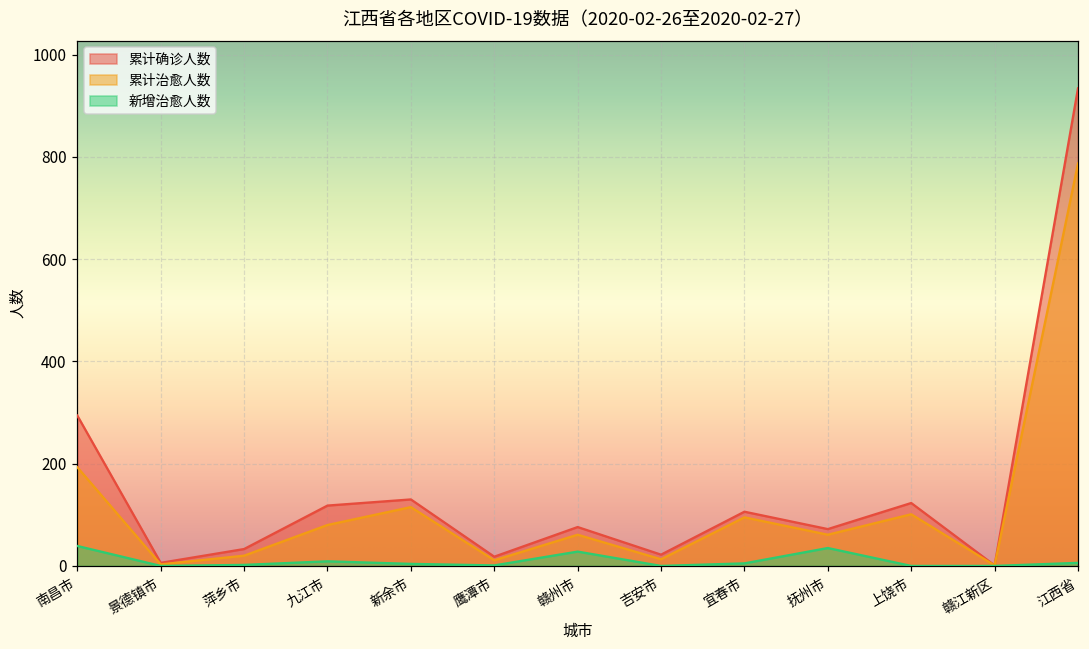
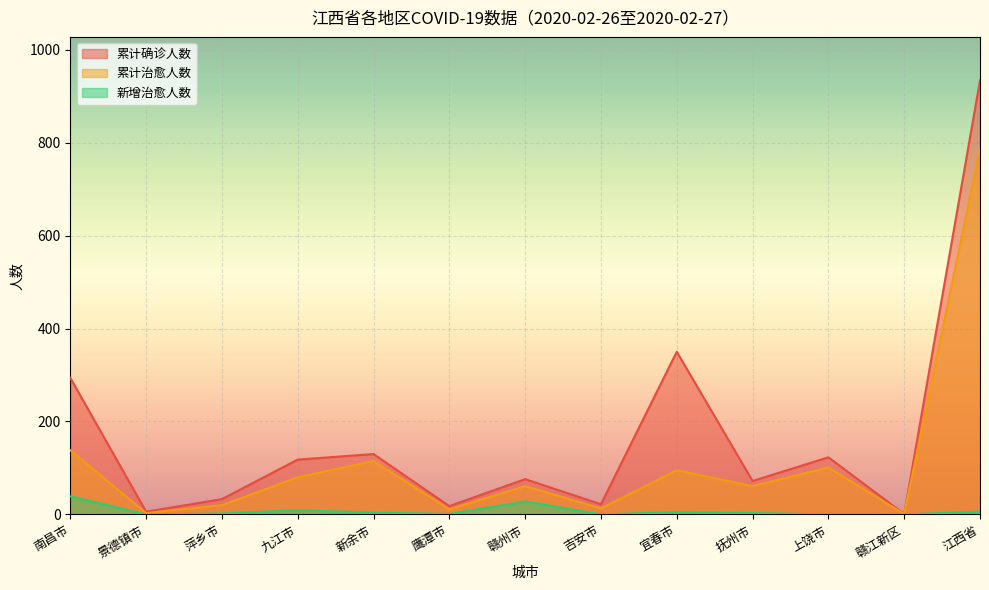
累计治愈人数, 南昌市: 190 -> 140
累计确诊人数, 宜春市: 110 -> 350
新增治愈人数, 抚州市: 40 -> 0
